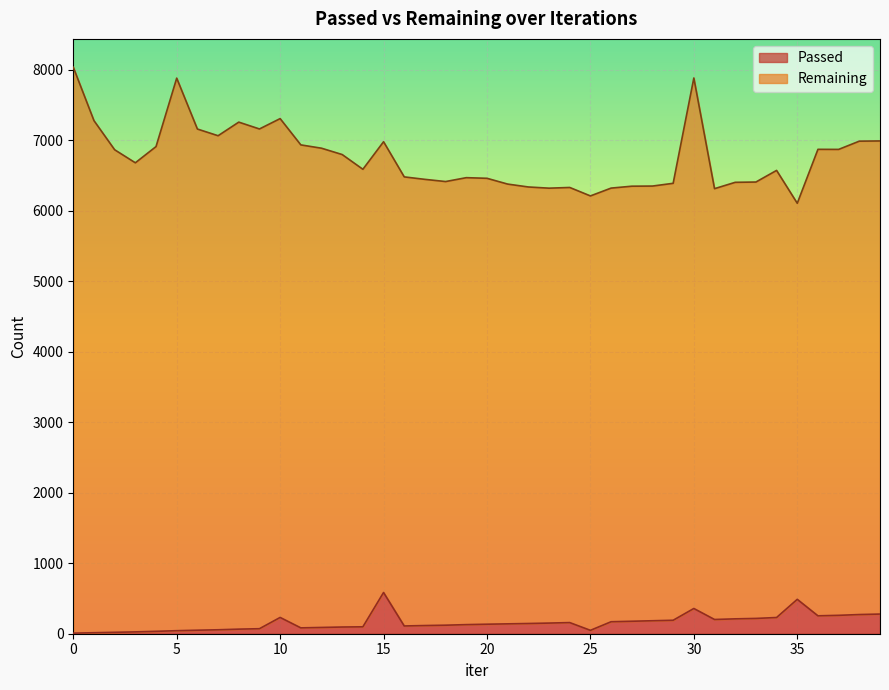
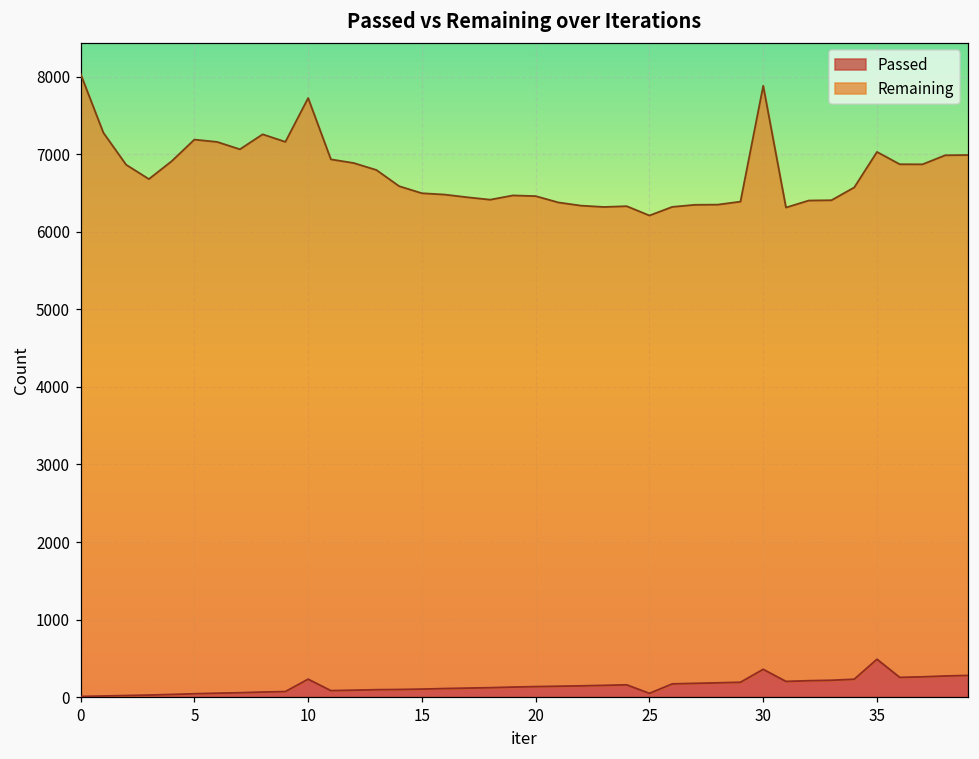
Remaining, 5: 7800 -> 7100
Remaining, 10: 7100 -> 7500
Passed, 15: 600 -> 100
Remaining, 35: 5600 -> 6500
